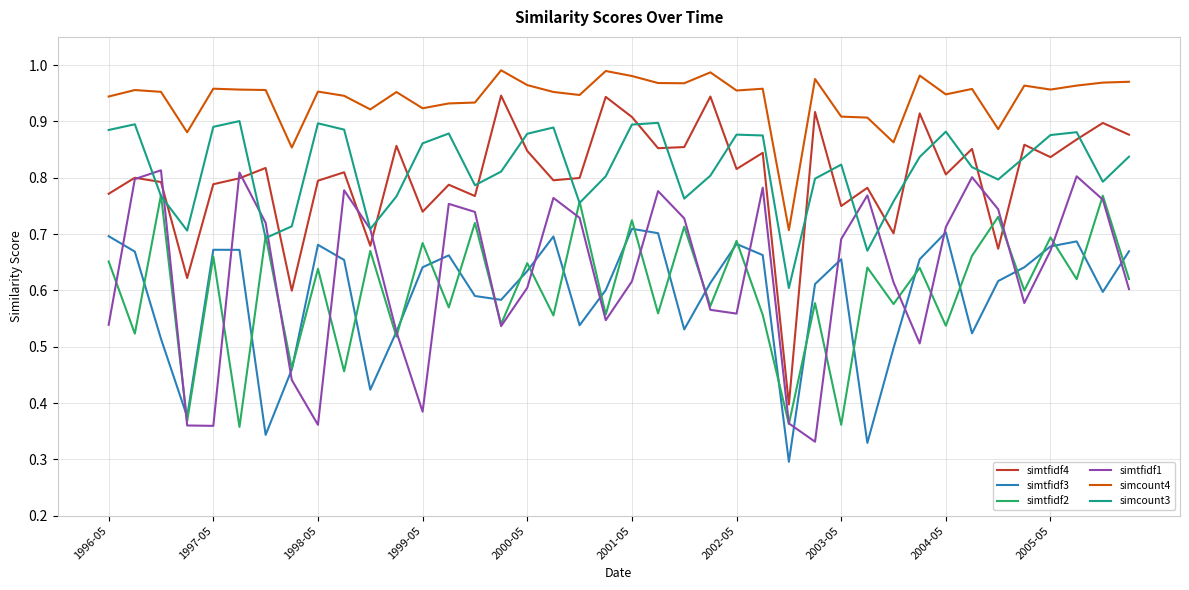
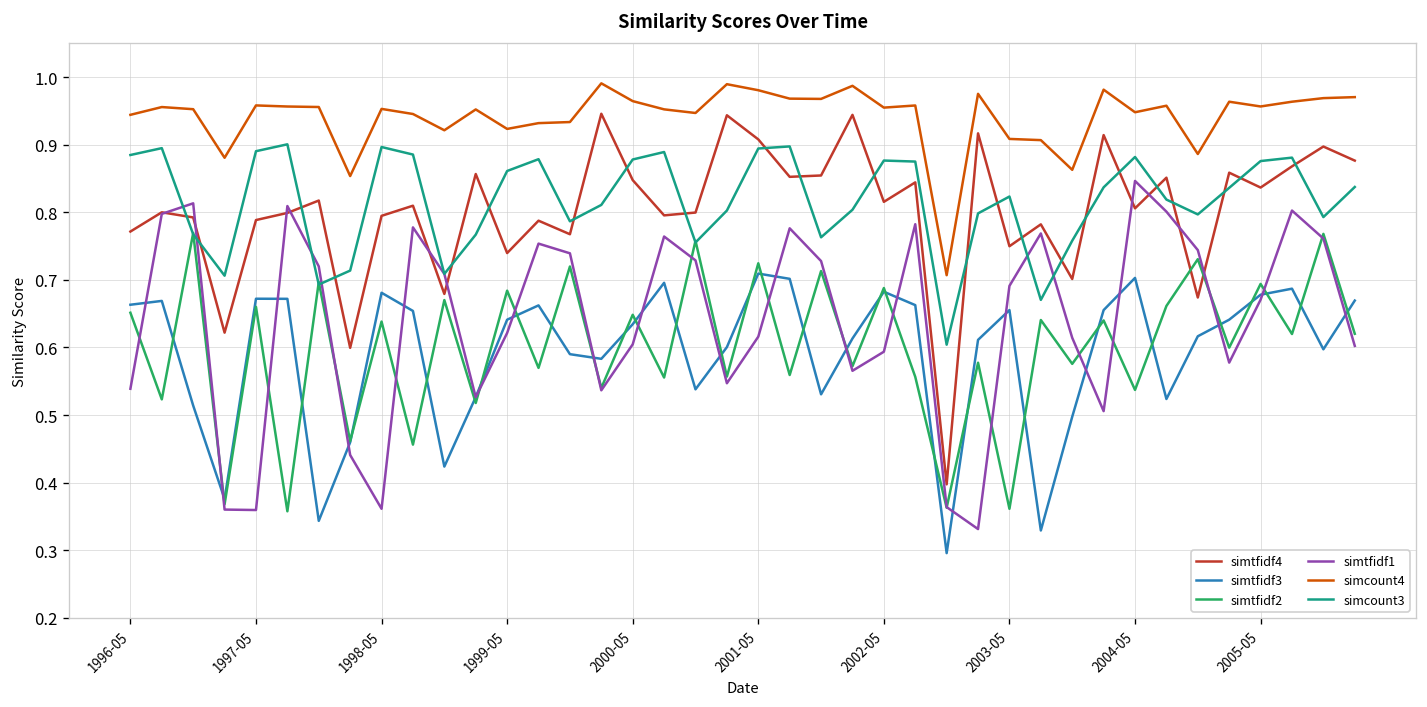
simtfidf3, 1996-05: 0.70 -> 0.66
simtfidf1, 1999-05: 0.38 -> 0.62
simtfidf1, 2002-05: 0.56 -> 0.59
simtfidf1, 2004-05: 0.71 -> 0.85
